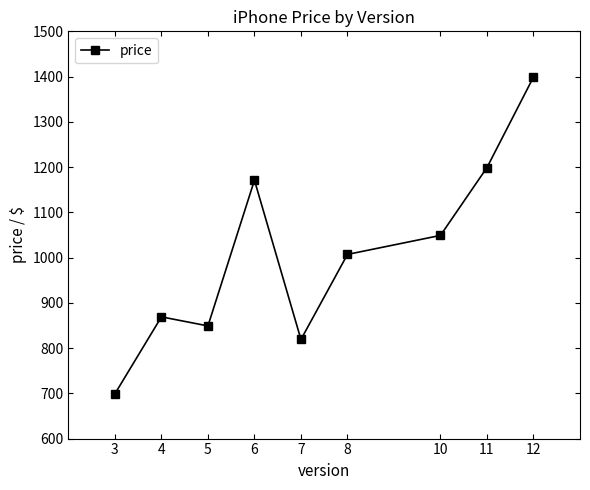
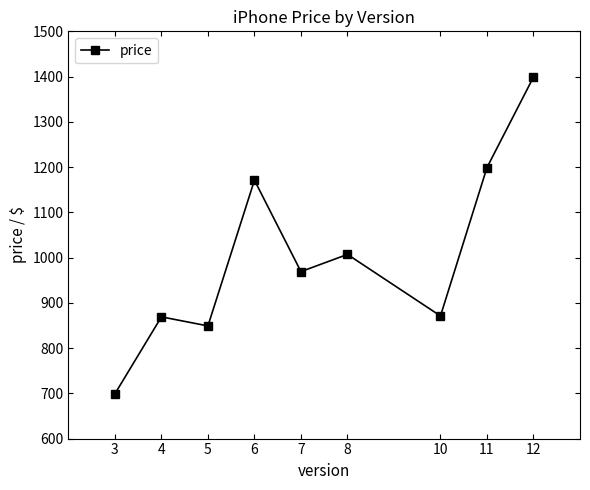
7: 820 -> 970
10: 1050 -> 870
